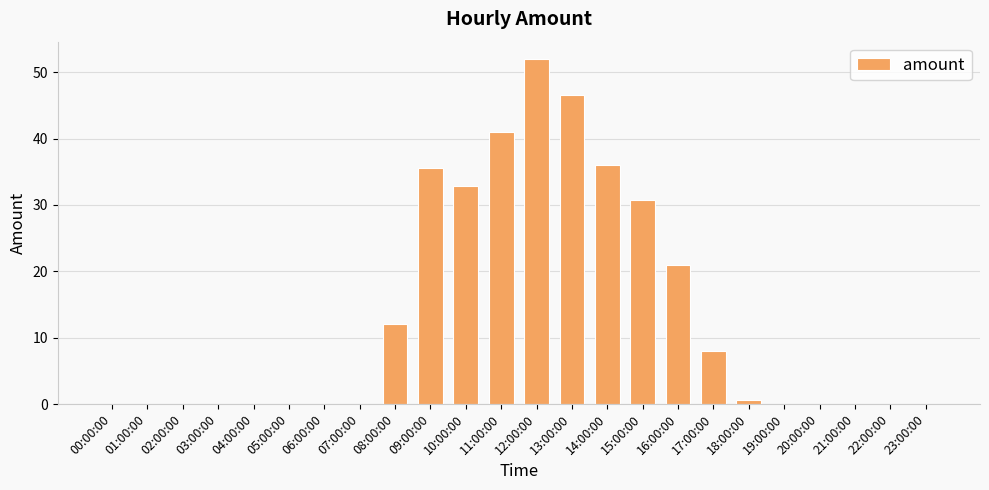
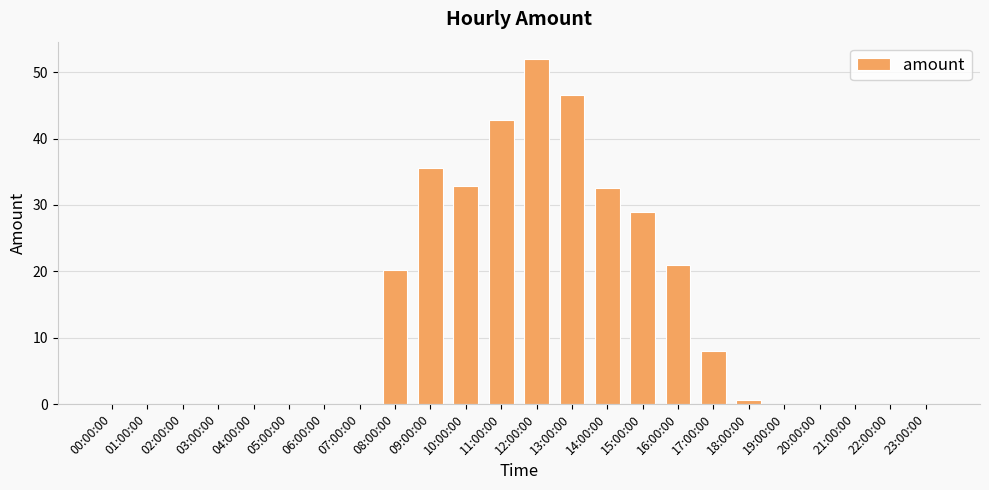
08:00:00: 12 -> 20
11:00:00: 41 -> 43
14:00:00: 36 -> 33
15:00:00: 31 -> 29
